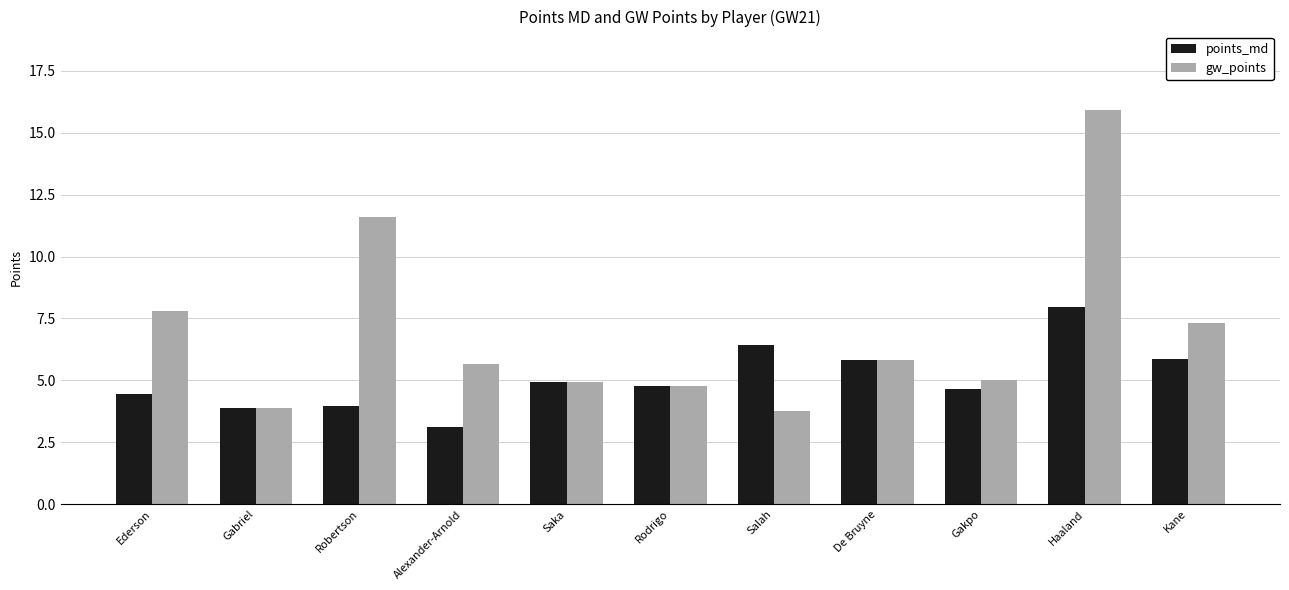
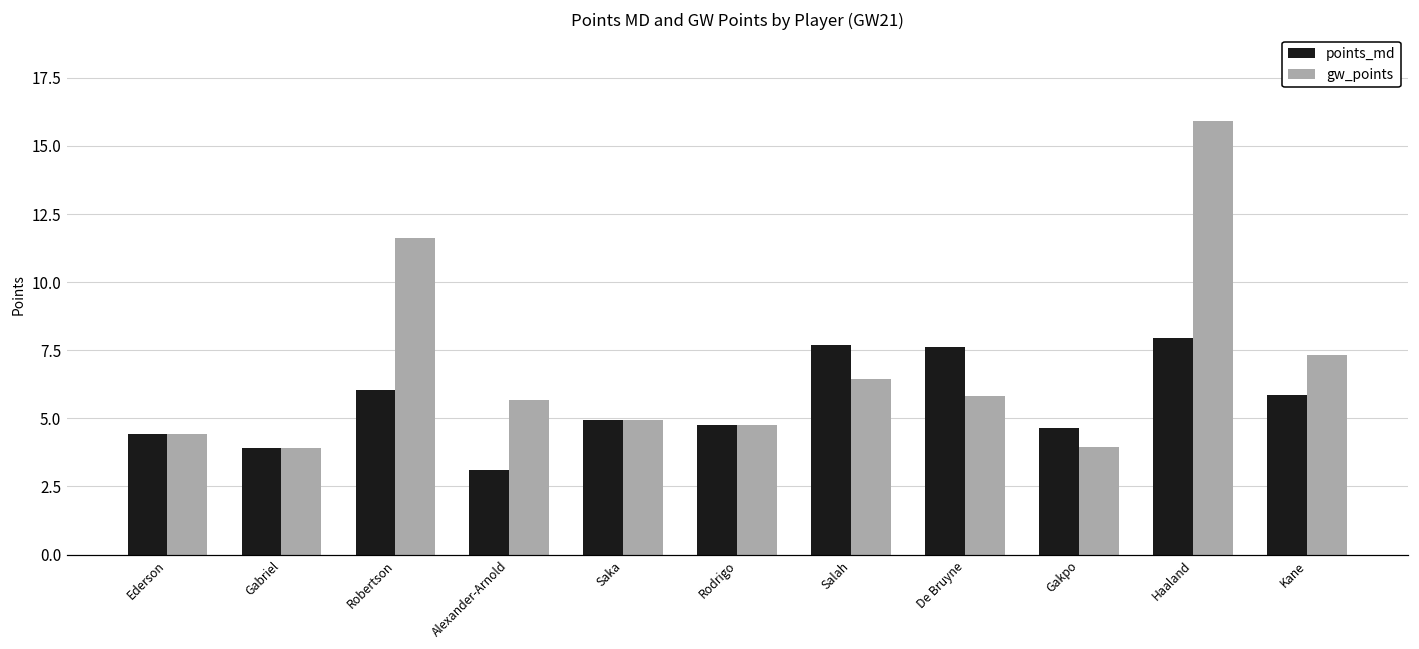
gw_points, Ederson: 7.8 -> 4.4
points_md, Robertson: 4.0 -> 6.1
points_md, Salah: 6.4 -> 7.7
gw_points, Salah: 3.8 -> 6.4
points_md, De Bruyne: 5.8 -> 7.6
gw_points, Gakpo: 5.0 -> 4.0
